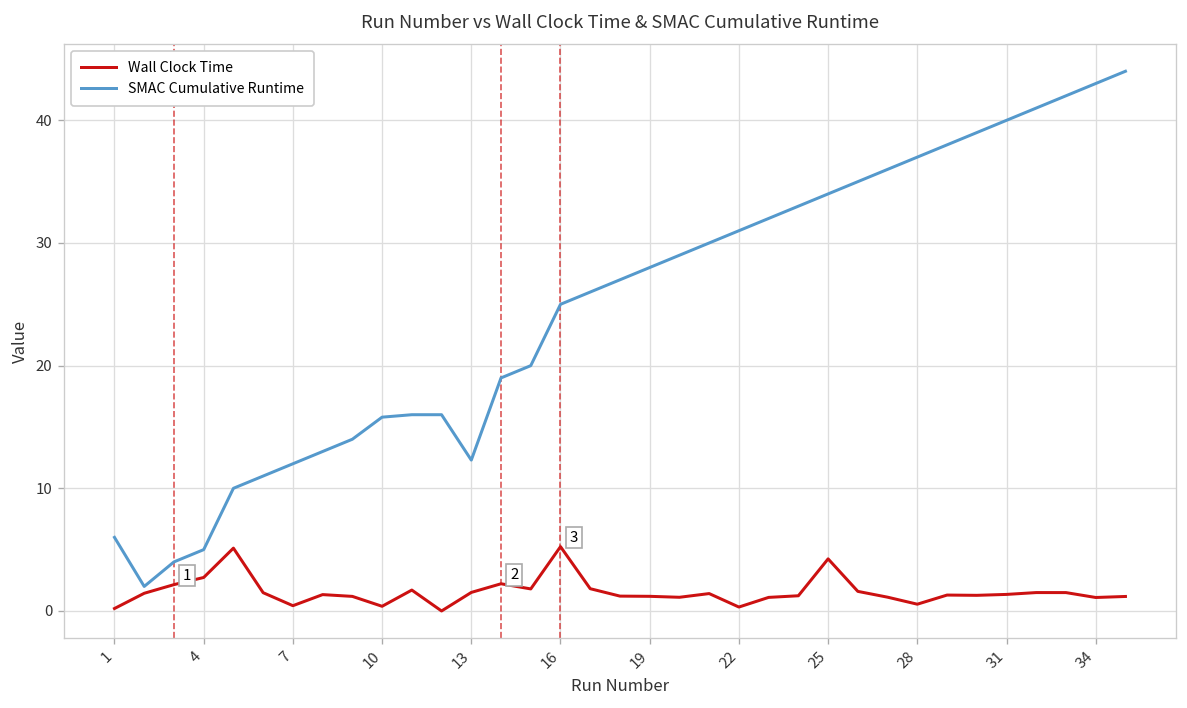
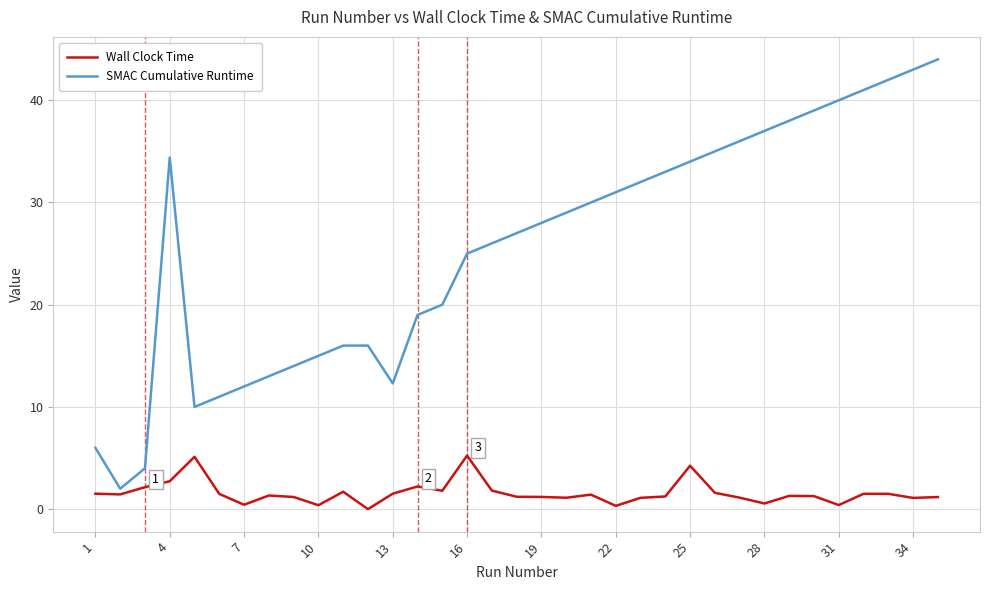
Wall Clock Time, 1: 0.2 -> 1.5
SMAC Cumulative Runtime, 4: 5.0 -> 34.4
SMAC Cumulative Runtime, 10: 15.8 -> 15.0
Wall Clock Time, 31: 1.4 -> 0.4
